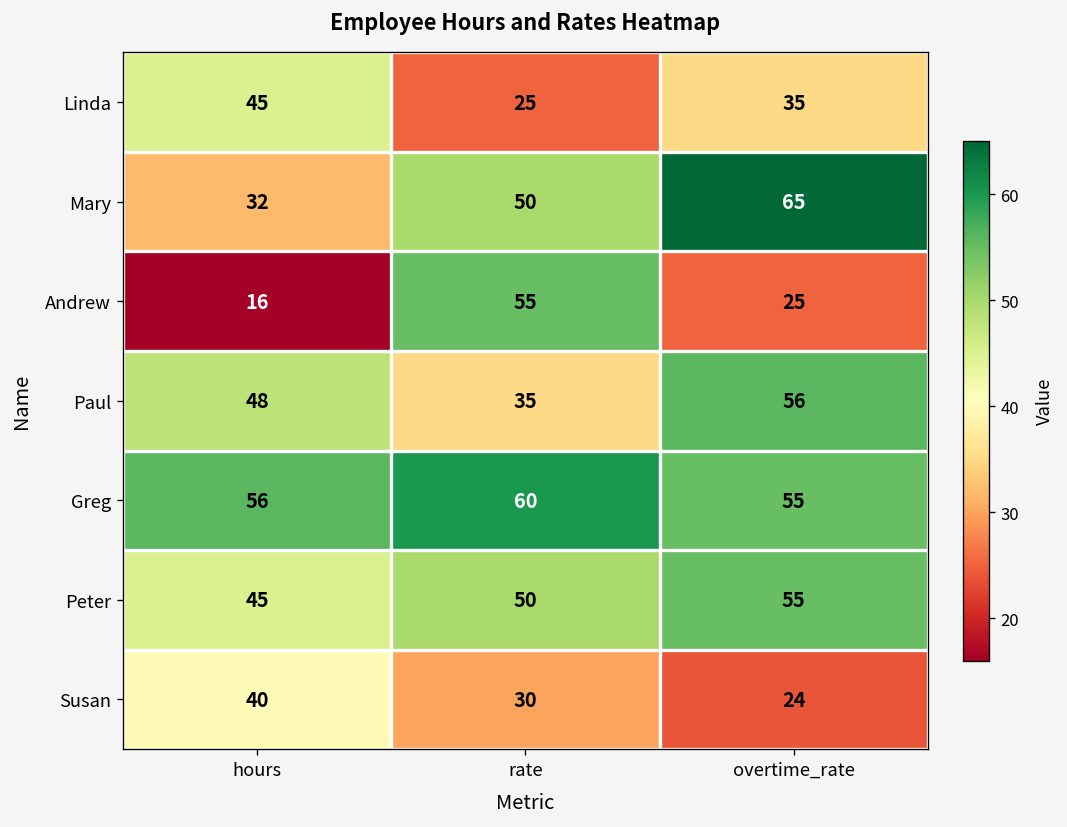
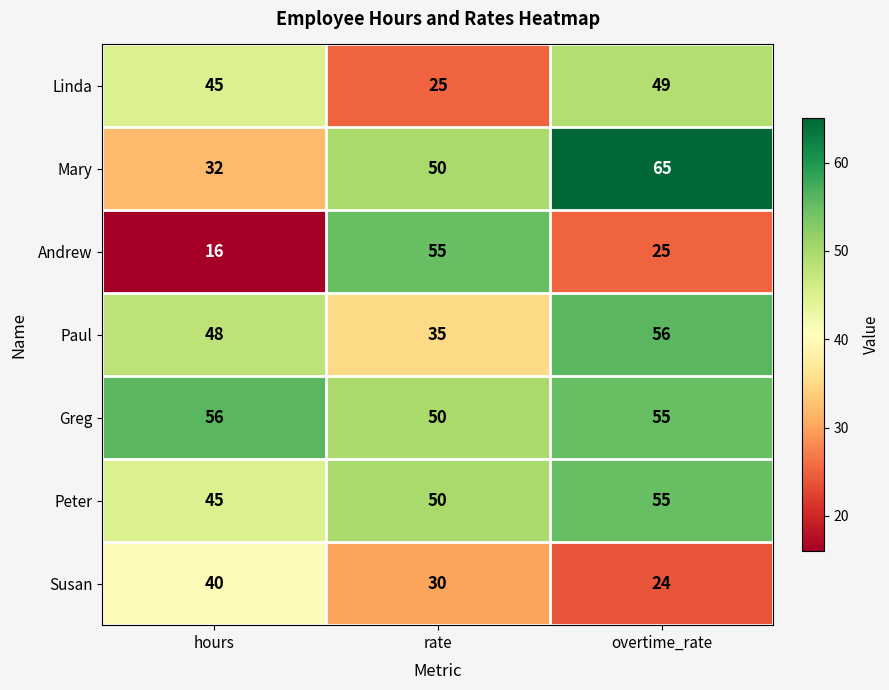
Linda, overtime_rate: 35 -> 49
Greg, rate: 60 -> 50
